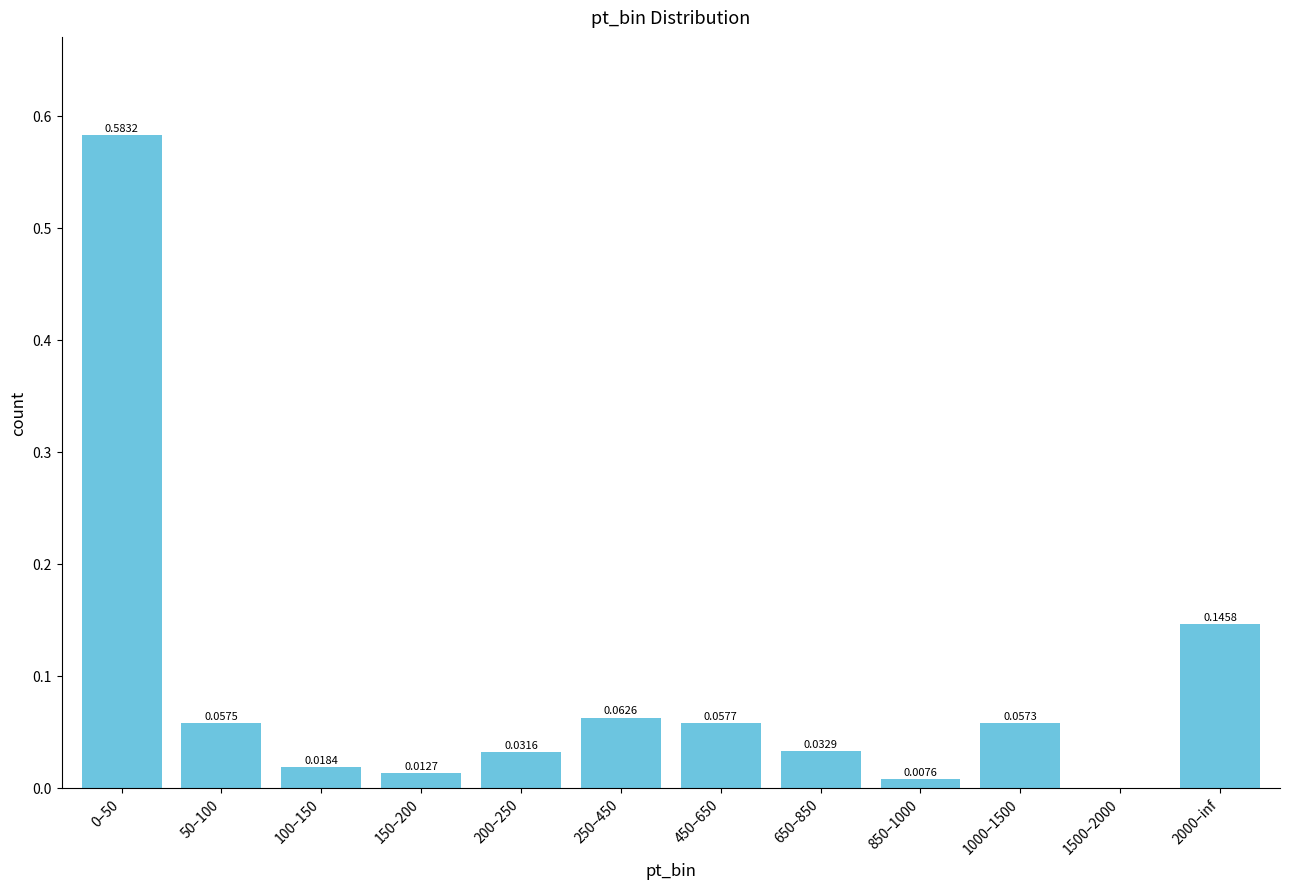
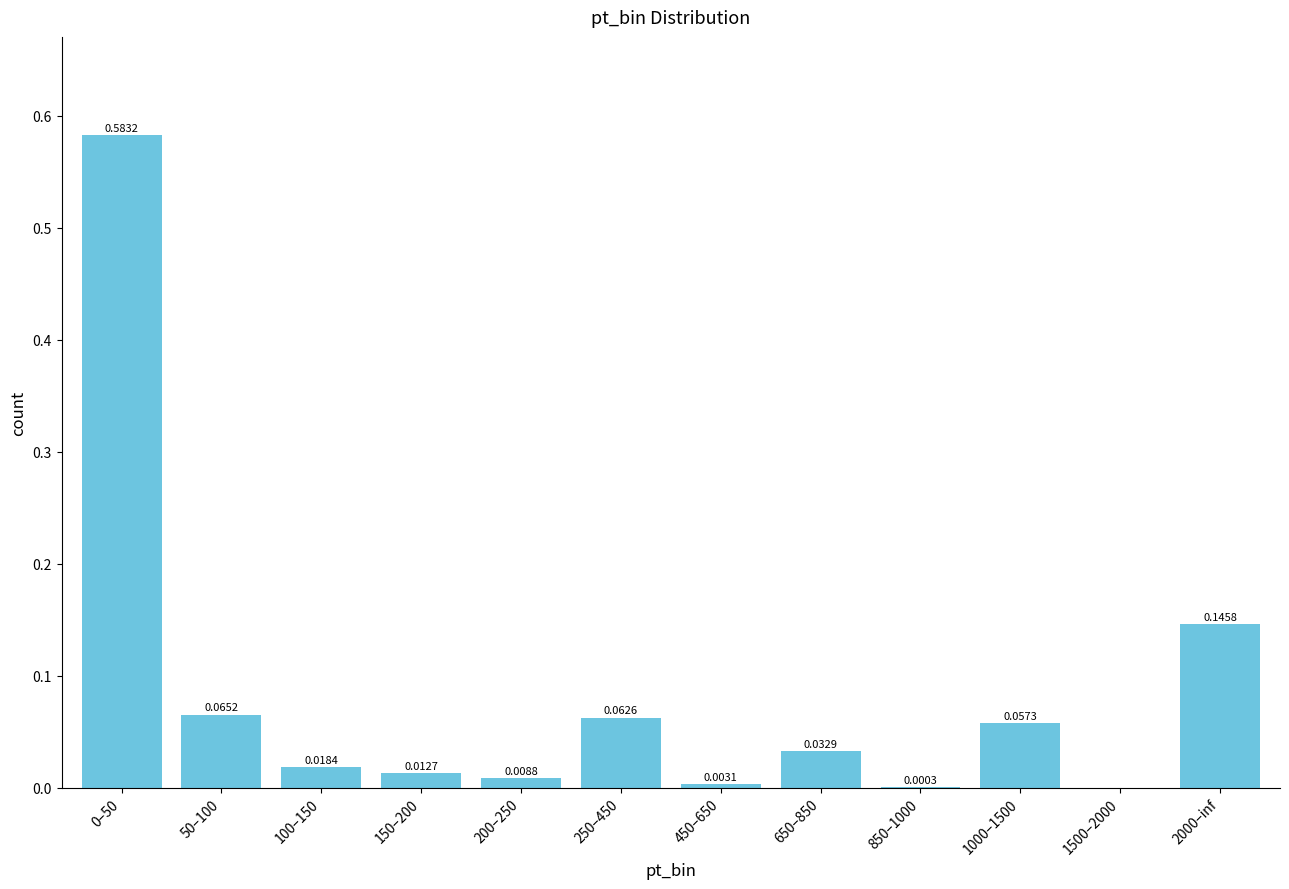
50–100: 0.0575 -> 0.0652
200–250: 0.0316 -> 0.0088
450–650: 0.0577 -> 0.0031
850–1000: 0.0076 -> 0.0003
